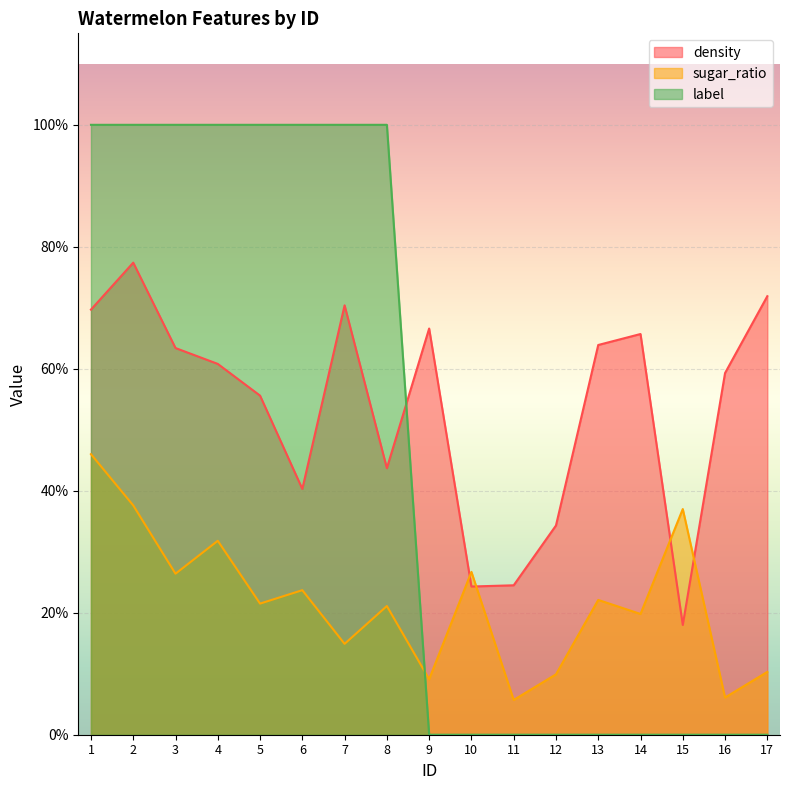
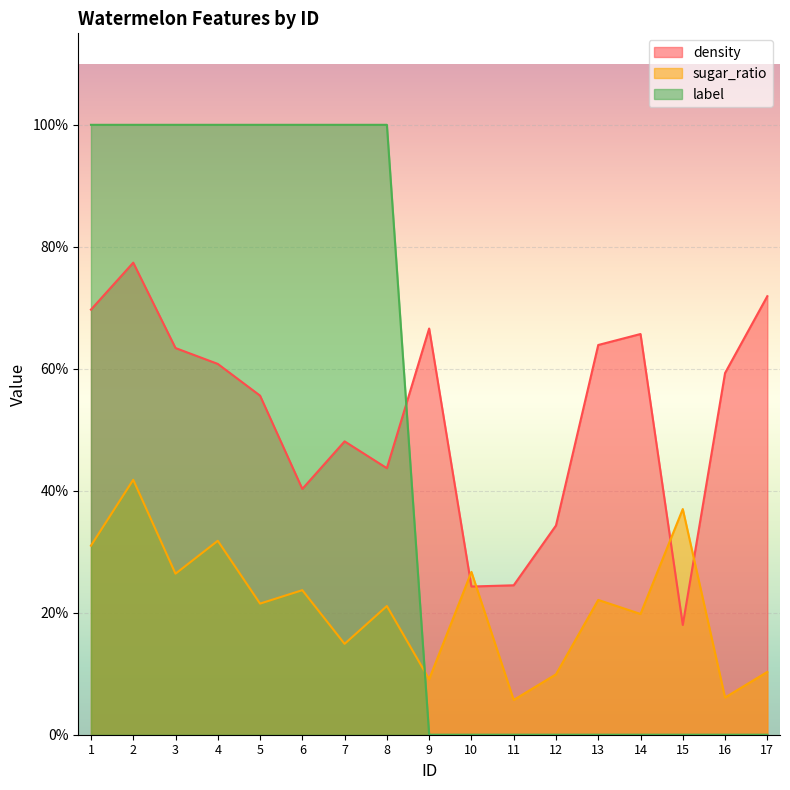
sugar_ratio, 1: 46% -> 31%
sugar_ratio, 2: 38% -> 42%
density, 7: 70% -> 48%
